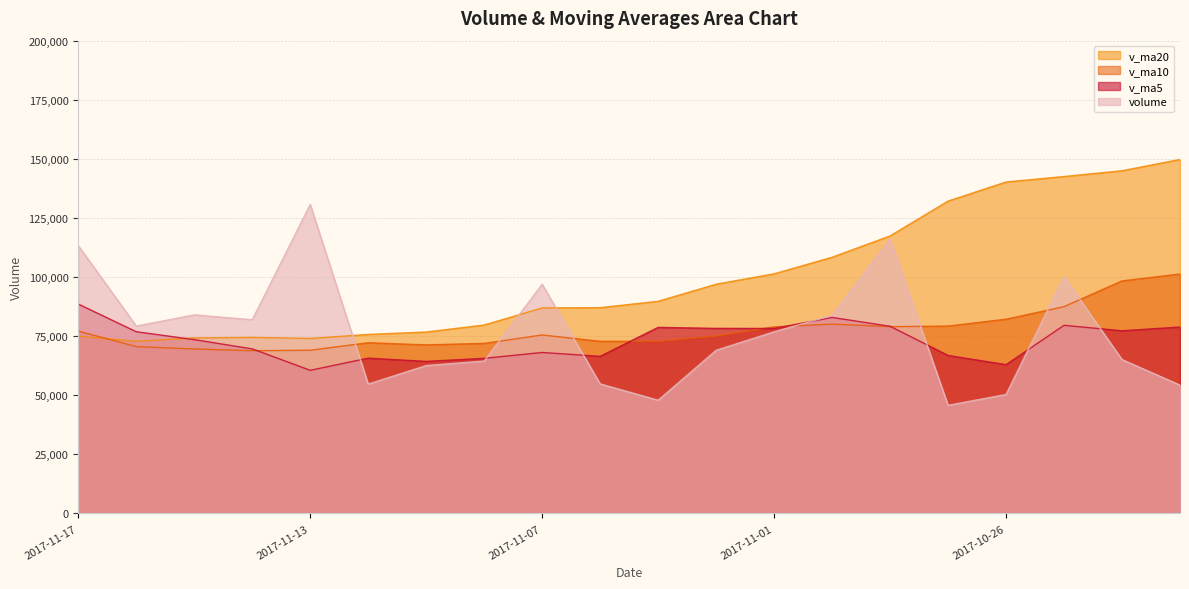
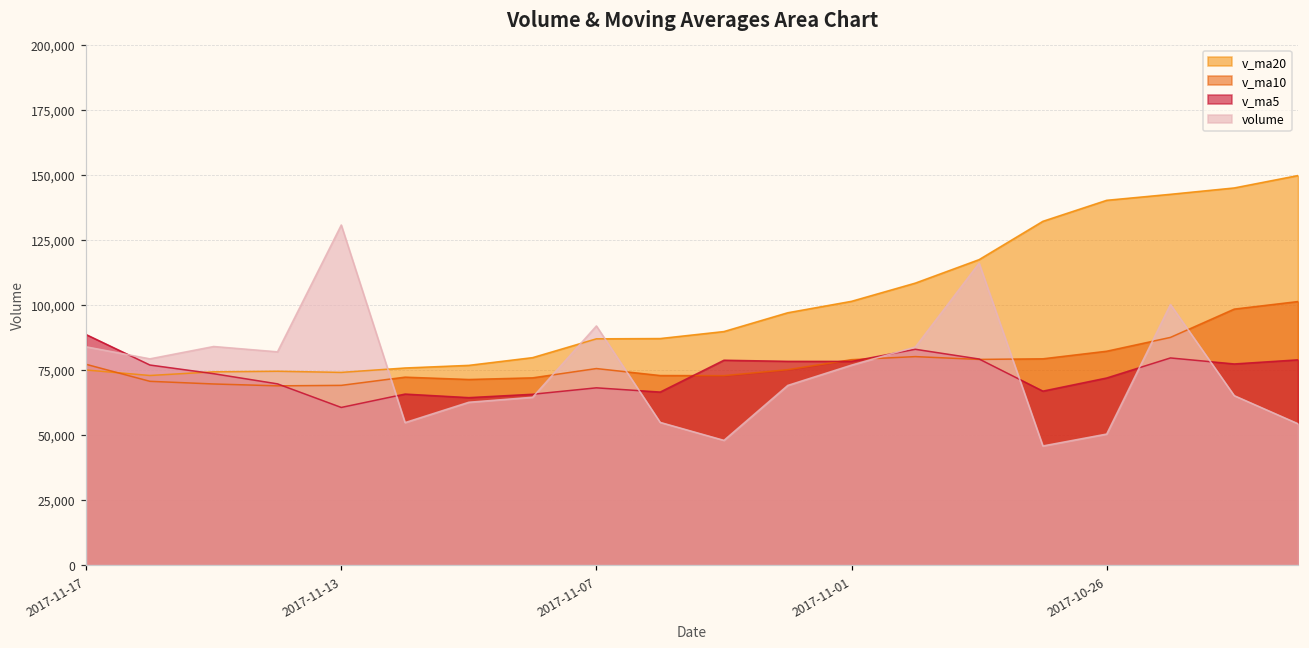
volume, 2017-11-17: 113,000 -> 84,000
volume, 2017-11-07: 97,000 -> 92,000
v_ma5, 2017-10-26: 63,000 -> 72,000
